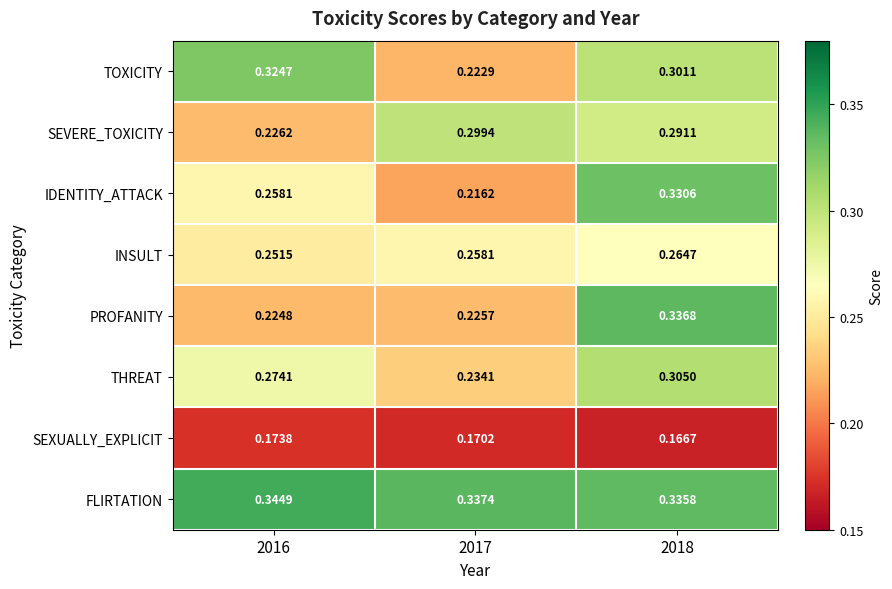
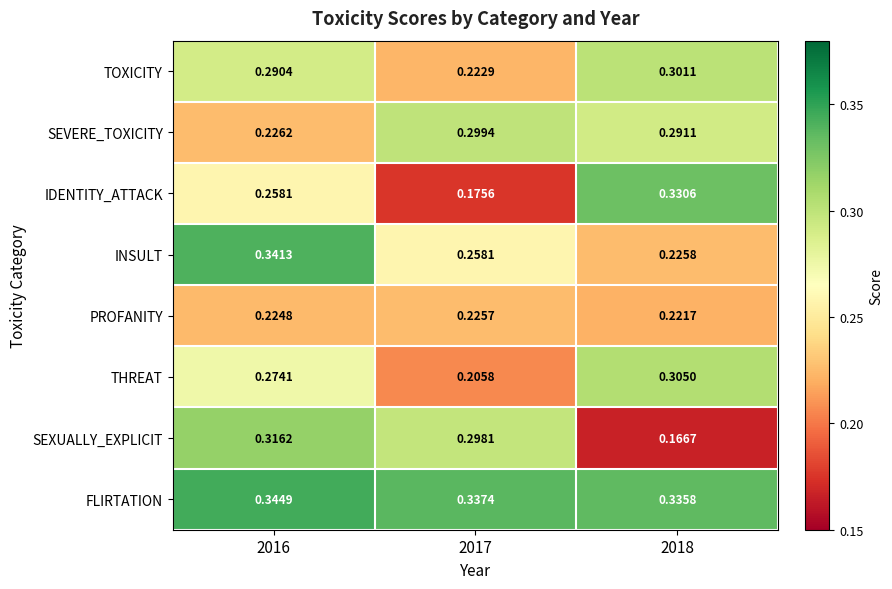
TOXICITY, 2016: 0.3247 -> 0.2904
IDENTITY_ATTACK, 2017: 0.2162 -> 0.1756
INSULT, 2016: 0.2515 -> 0.3413
INSULT, 2018: 0.2647 -> 0.2258
PROFANITY, 2018: 0.3368 -> 0.2217
THREAT, 2017: 0.2341 -> 0.2058
SEXUALLY_EXPLICIT, 2016: 0.1738 -> 0.3162
SEXUALLY_EXPLICIT, 2017: 0.1702 -> 0.2981
